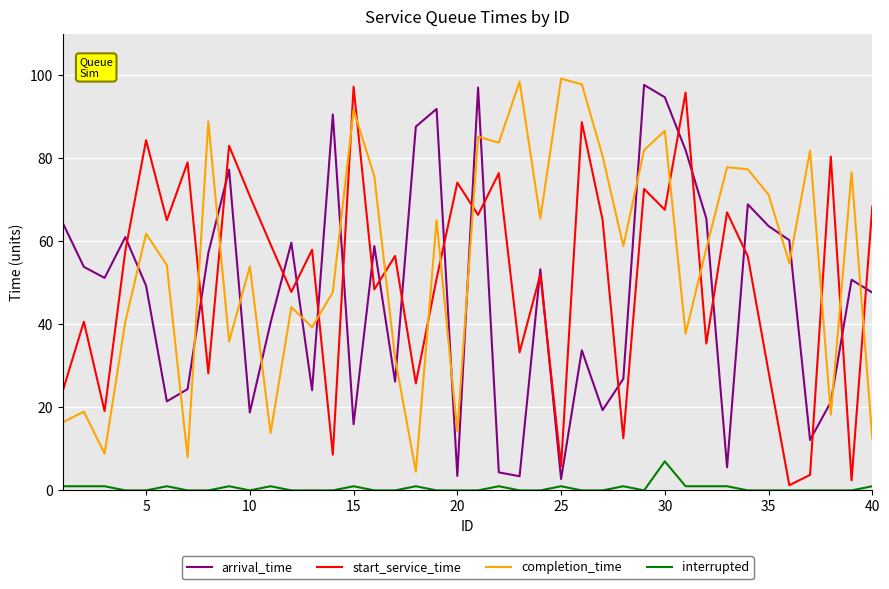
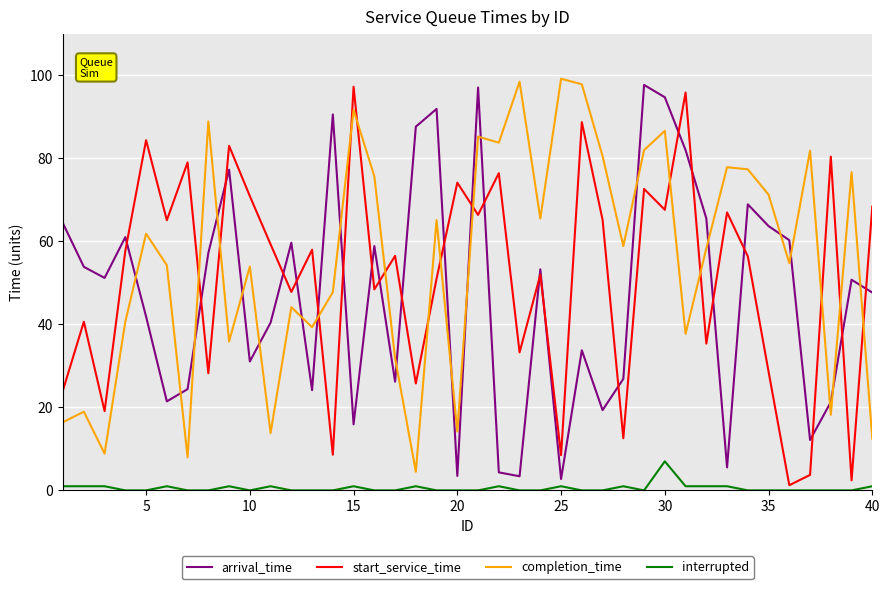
arrival_time, 5: 49 -> 42
arrival_time, 10: 19 -> 31
start_service_time, 25: 6 -> 8
